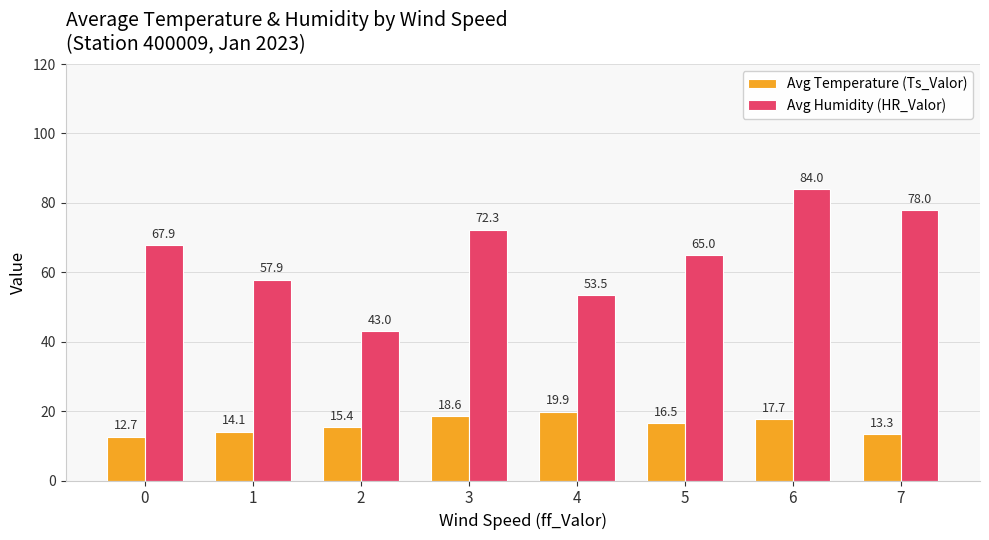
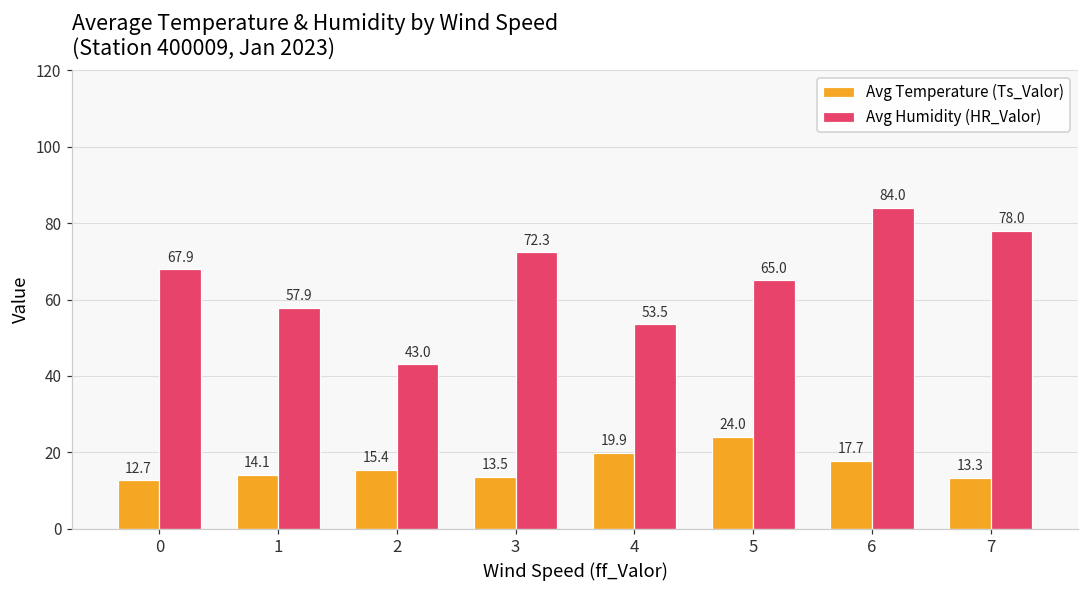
Avg Temperature (Ts_Valor), 3: 18.6 -> 13.5
Avg Temperature (Ts_Valor), 5: 16.5 -> 24.0
